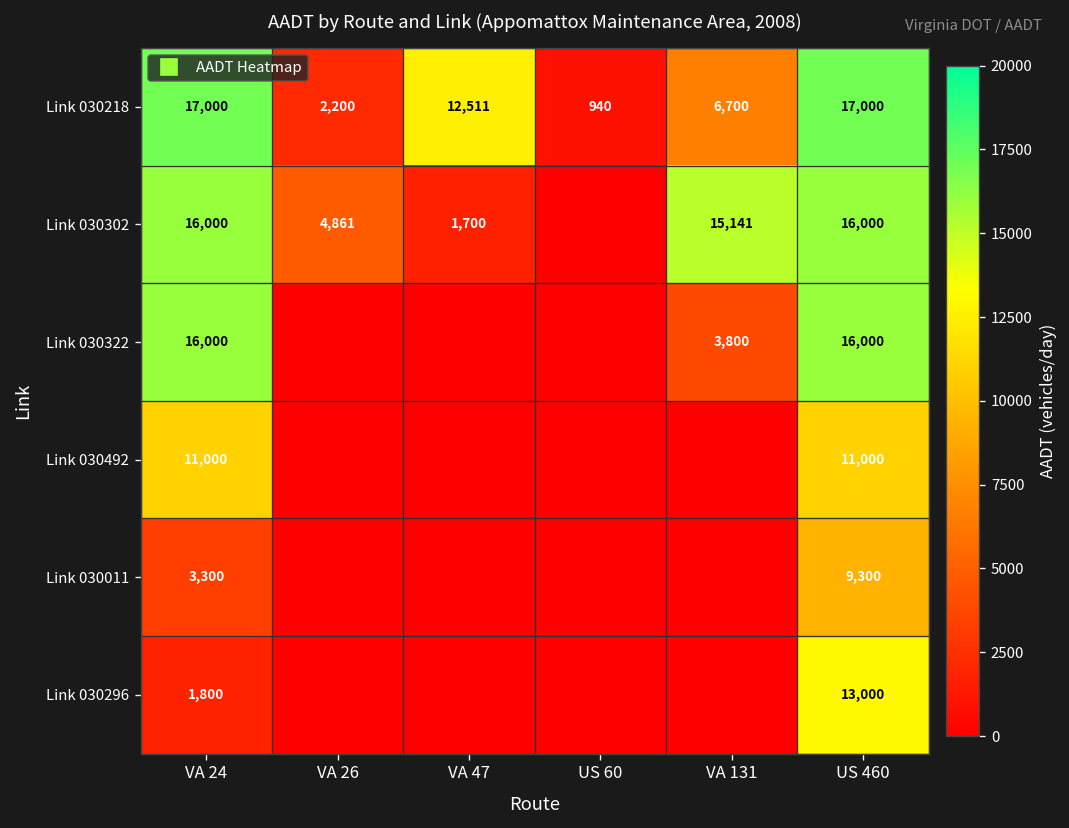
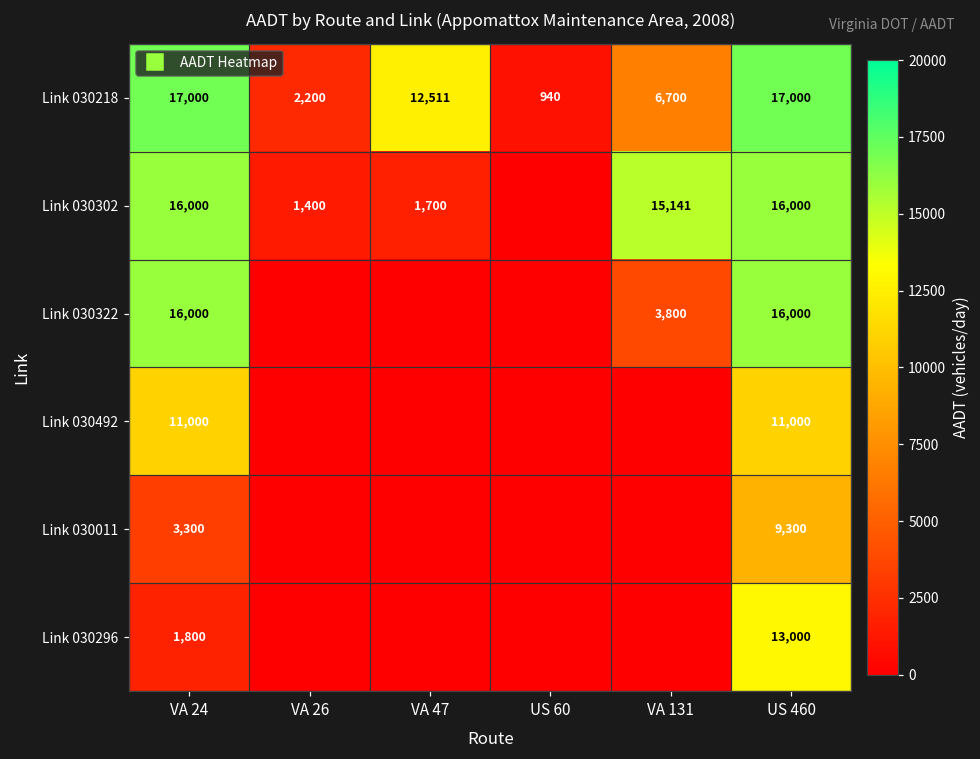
Link 030302, VA 26: 4,861 -> 1,400
